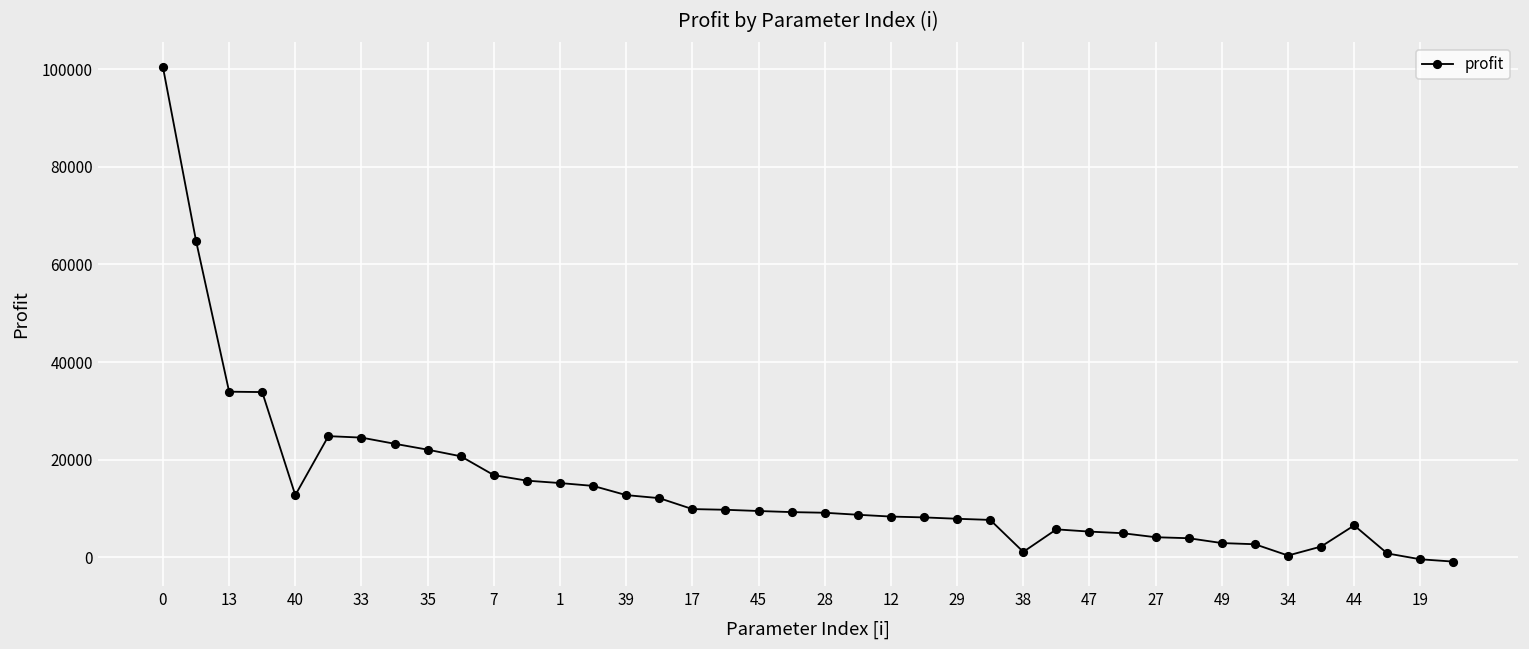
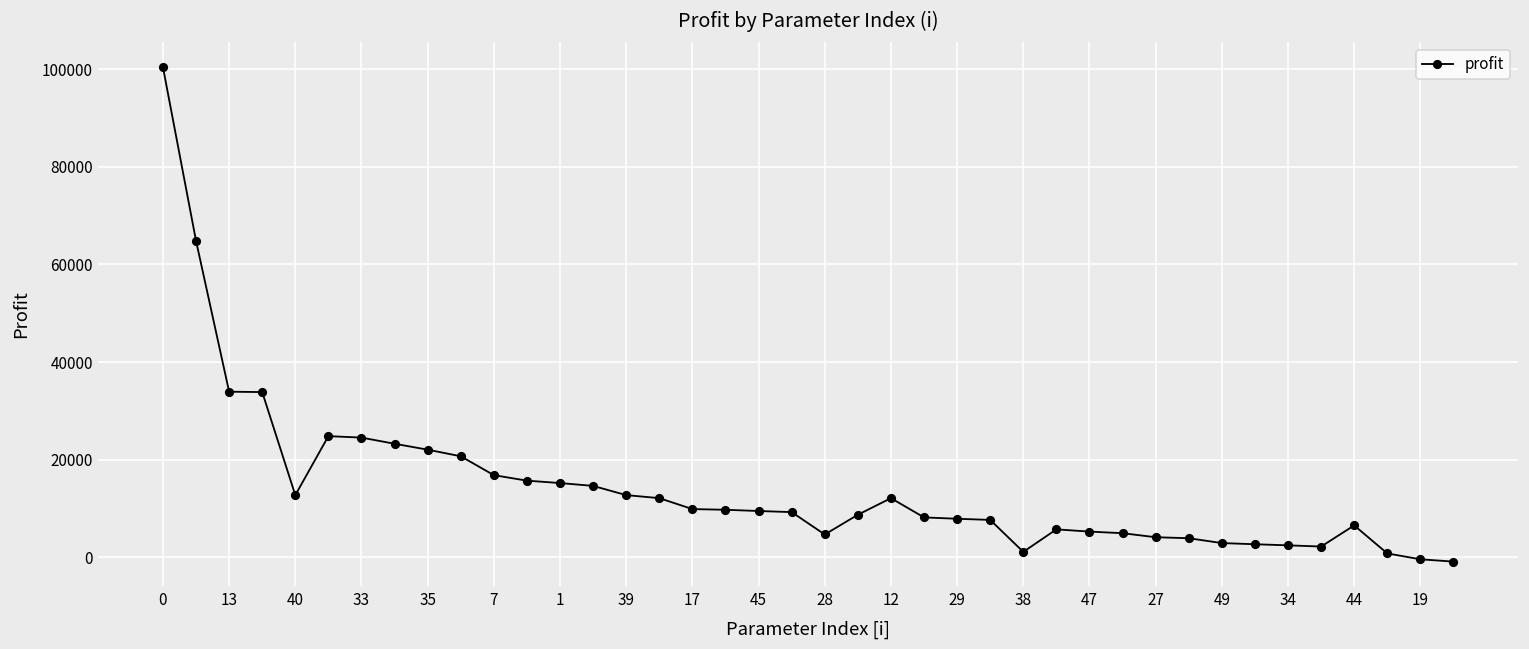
28: 9000 -> 5000
12: 8000 -> 12000
34: 0 -> 2000
